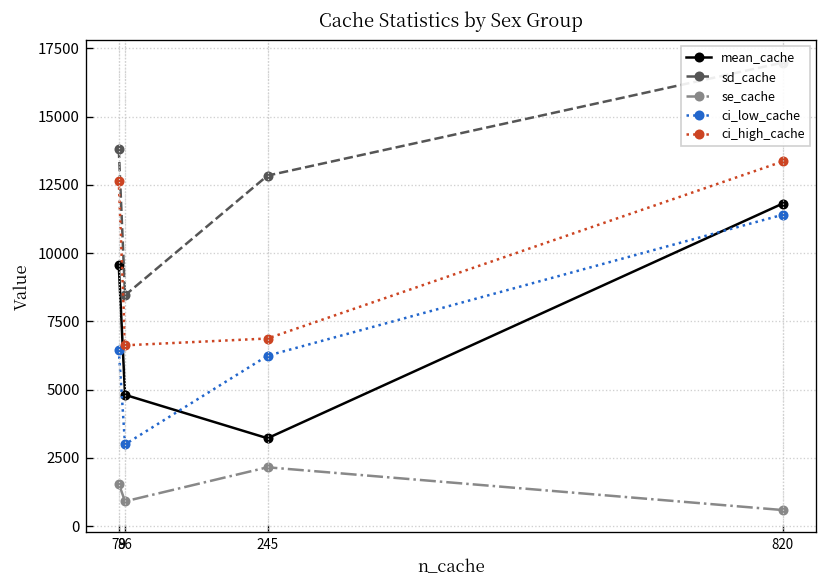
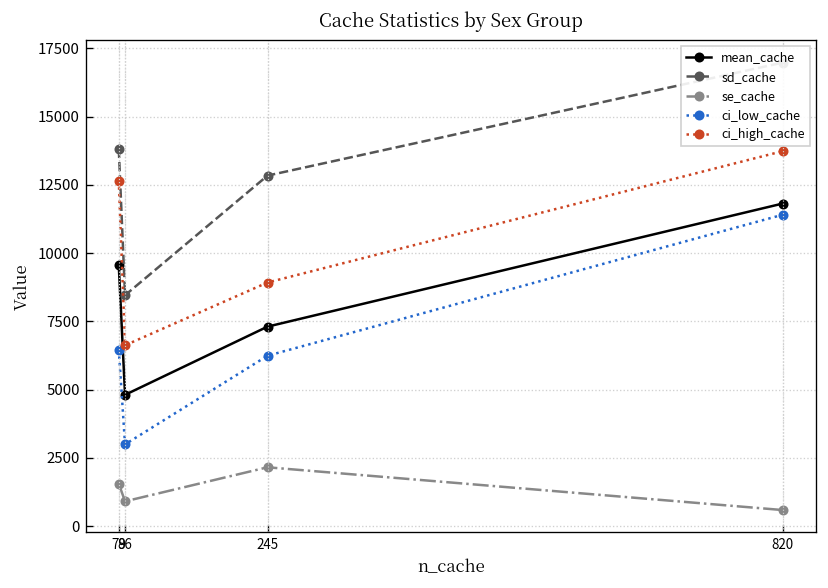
mean_cache, 245: 3200 -> 7300
ci_high_cache, 245: 6900 -> 8900
ci_high_cache, 820: 13400 -> 13700
